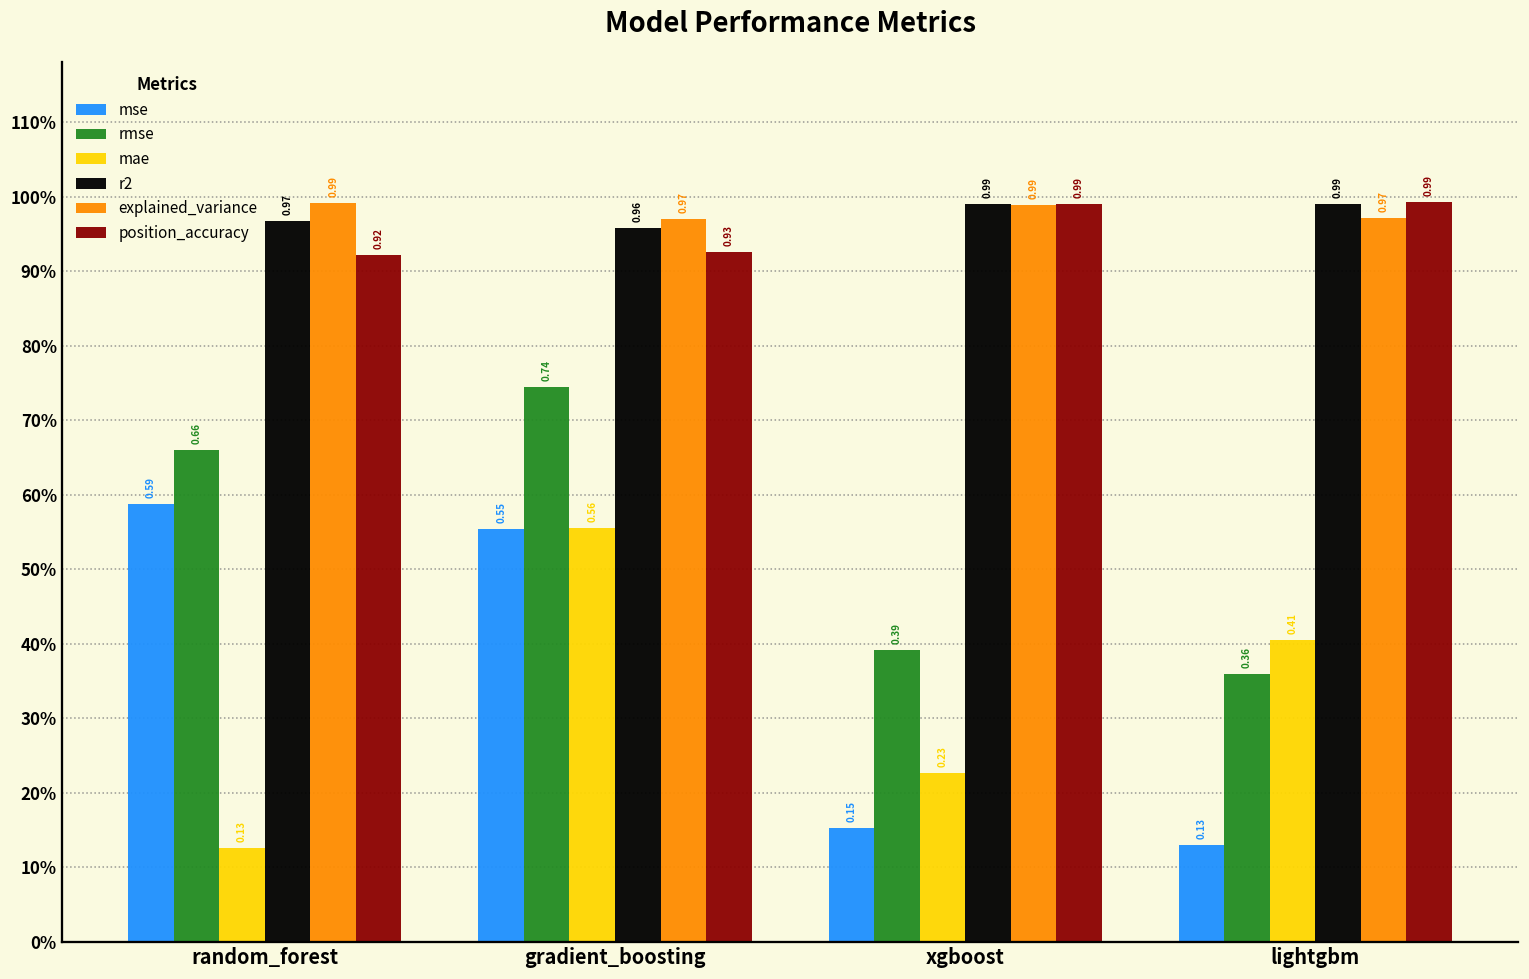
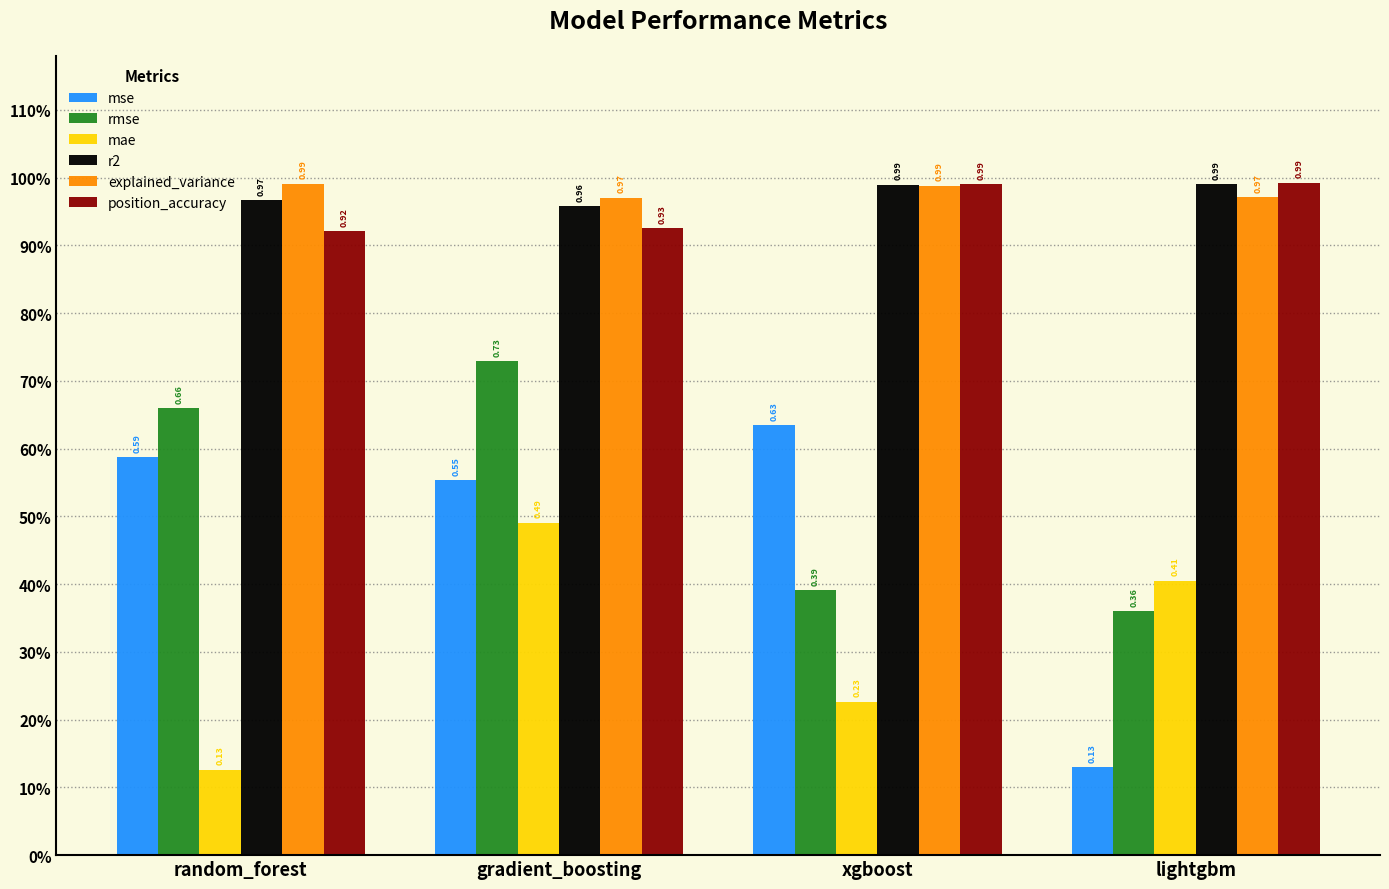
rmse, gradient_boosting: 0.74 -> 0.73
mae, gradient_boosting: 0.56 -> 0.49
mse, xgboost: 0.15 -> 0.63
